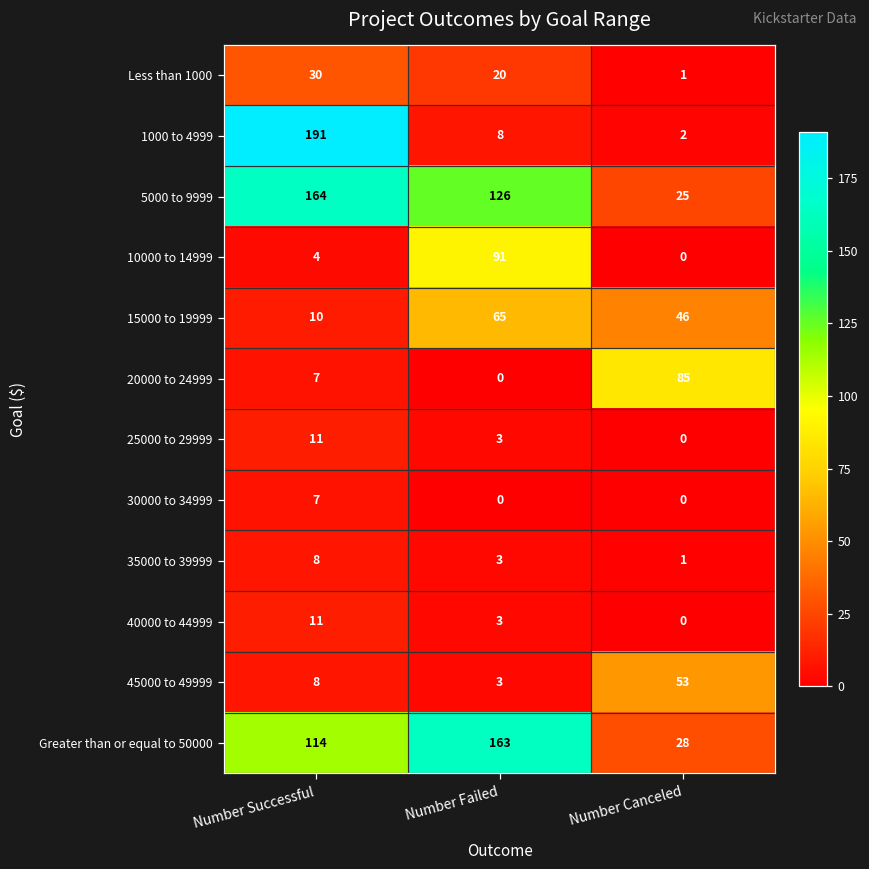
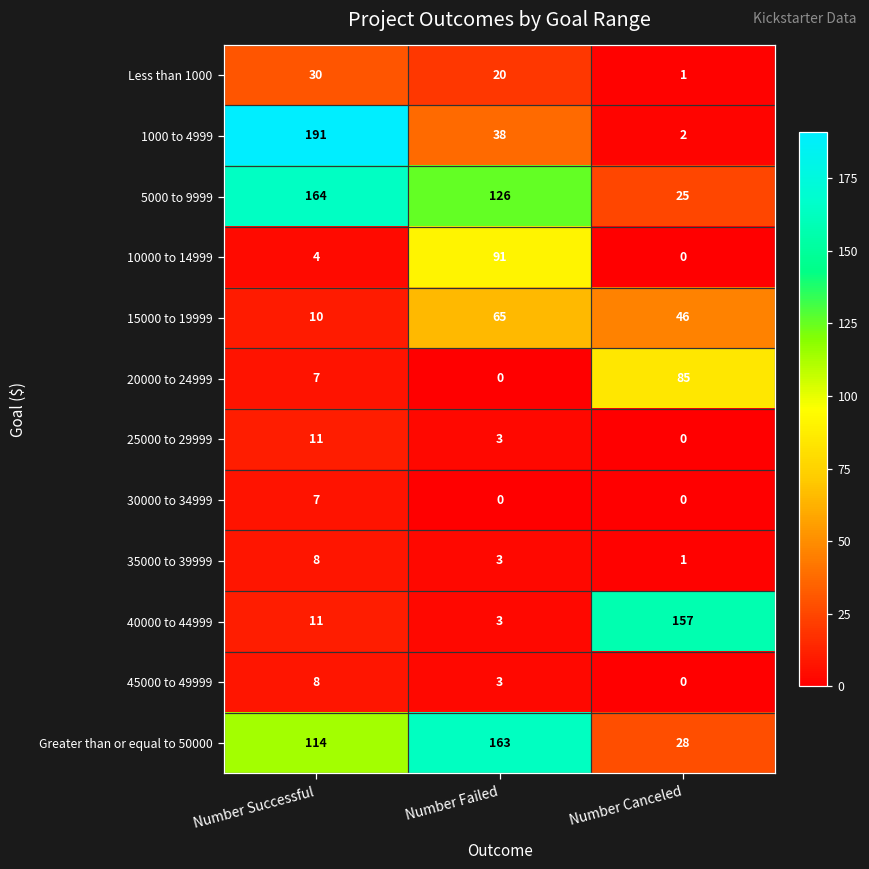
1000 to 4999, Number Failed: 8 -> 38
40000 to 44999, Number Canceled: 0 -> 157
45000 to 49999, Number Canceled: 53 -> 0
